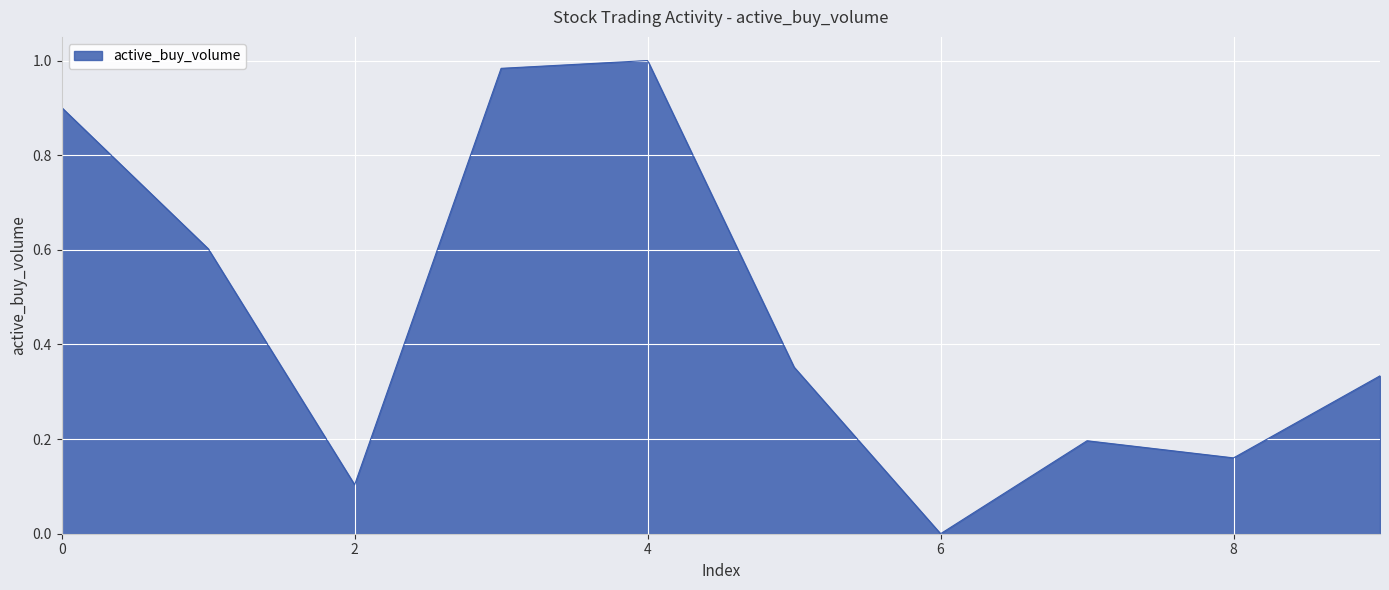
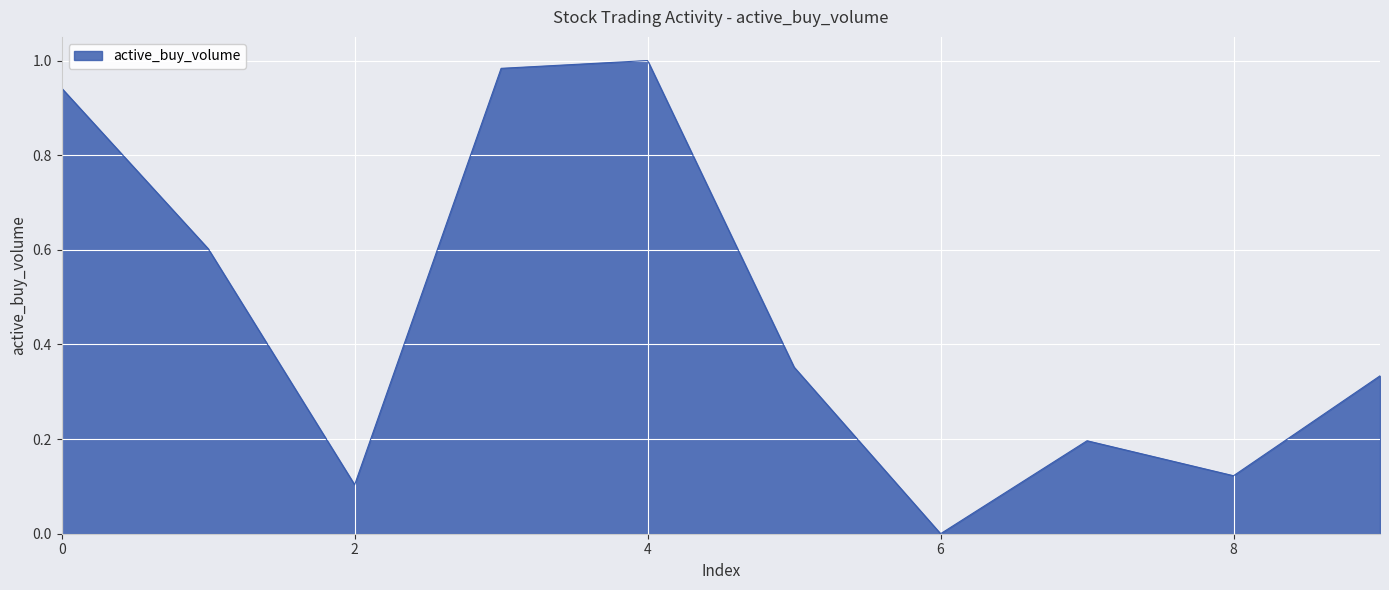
0: 0.90 -> 0.94
8: 0.16 -> 0.12
